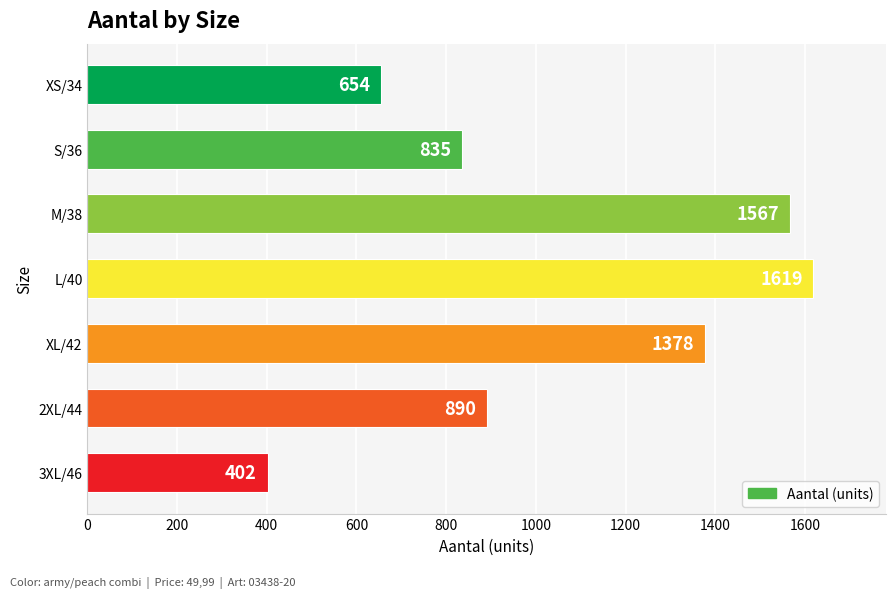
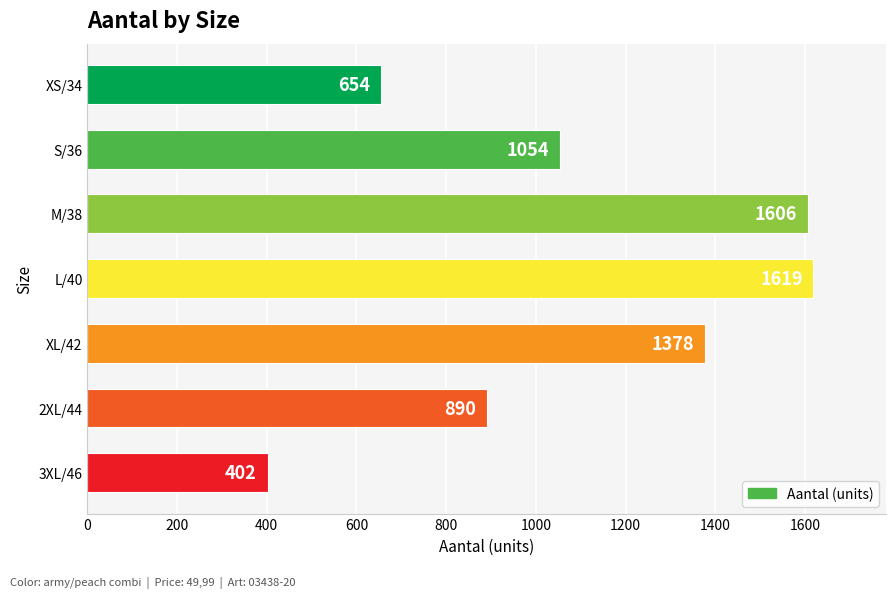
S/36: 835 -> 1054
M/38: 1567 -> 1606
